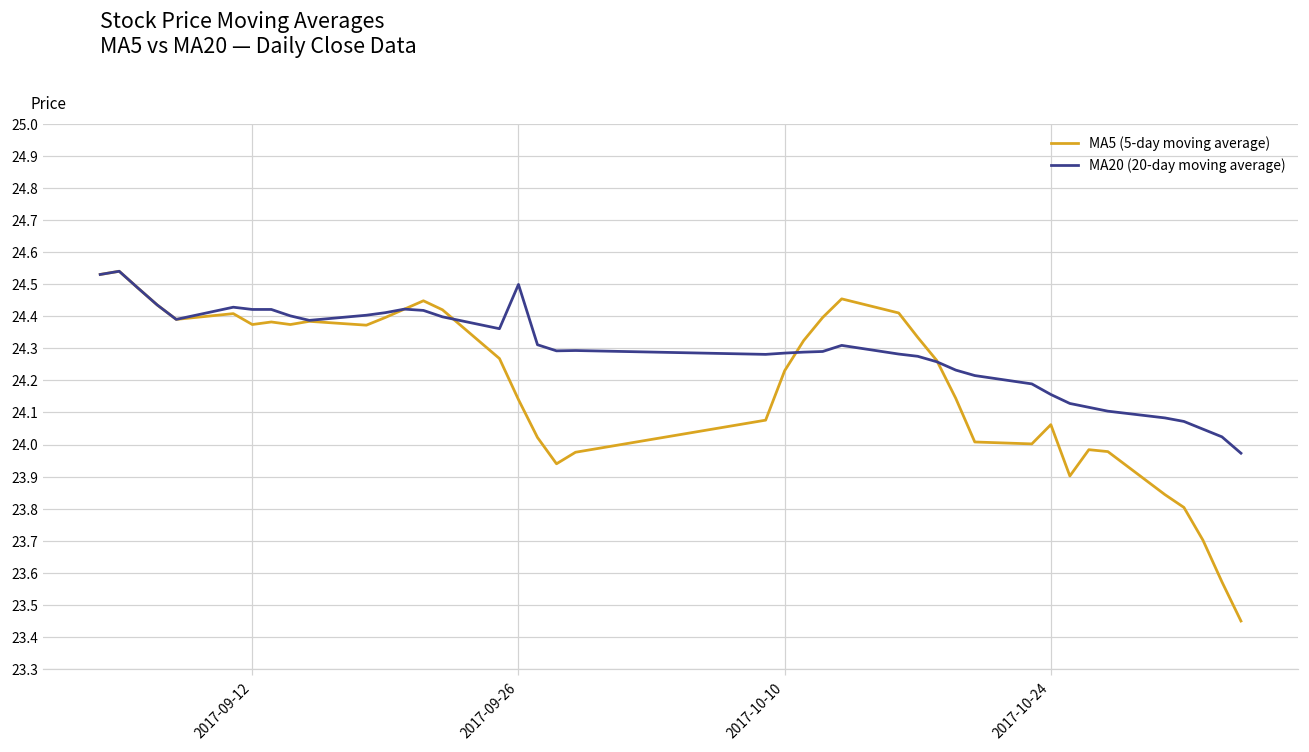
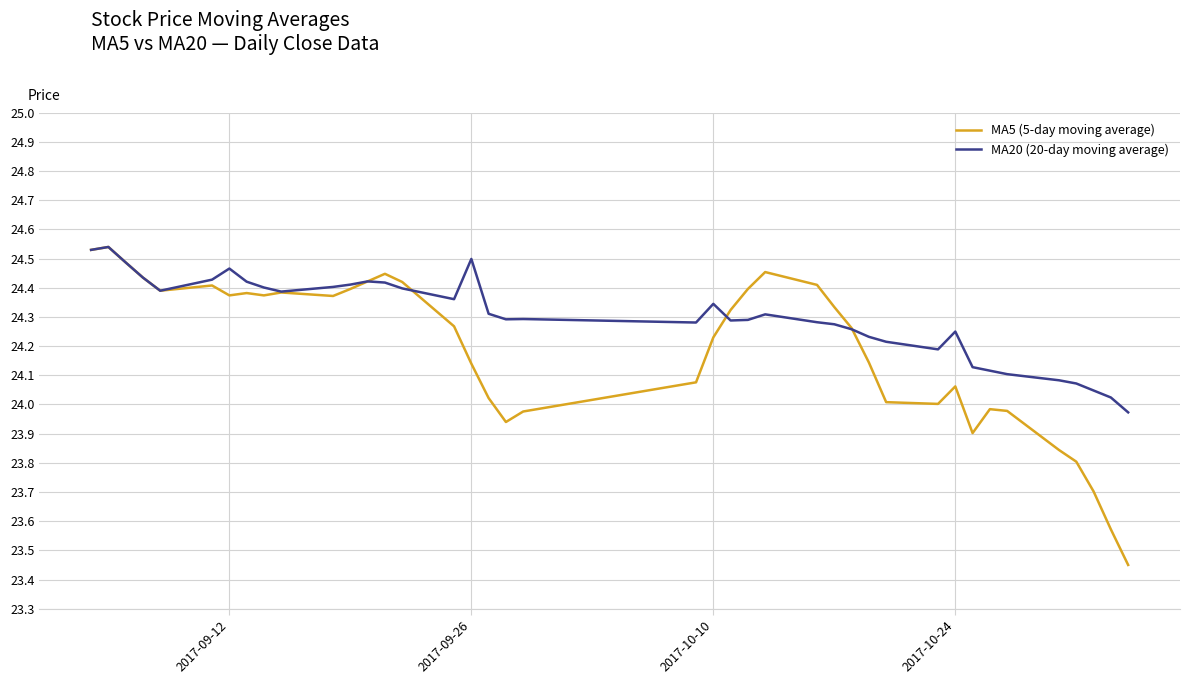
MA20 (20-day moving average), 2017-09-12: 24.42 -> 24.47
MA20 (20-day moving average), 2017-10-10: 24.29 -> 24.35
MA20 (20-day moving average), 2017-10-24: 24.16 -> 24.25
